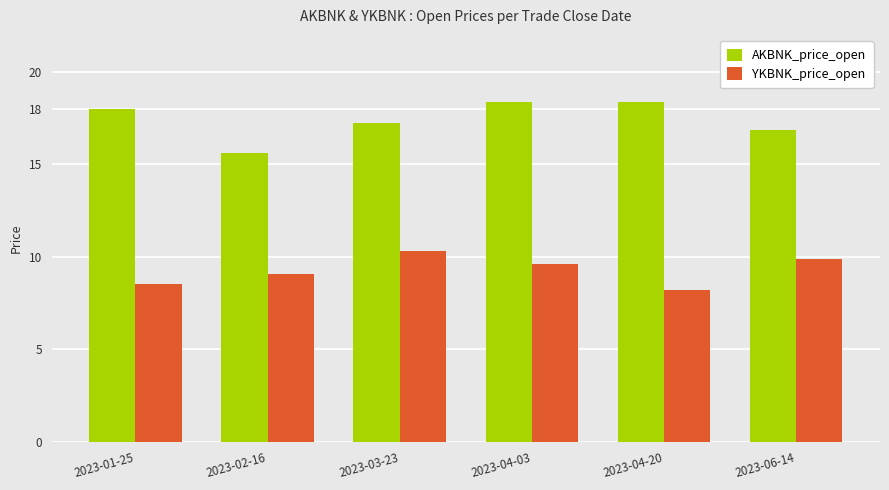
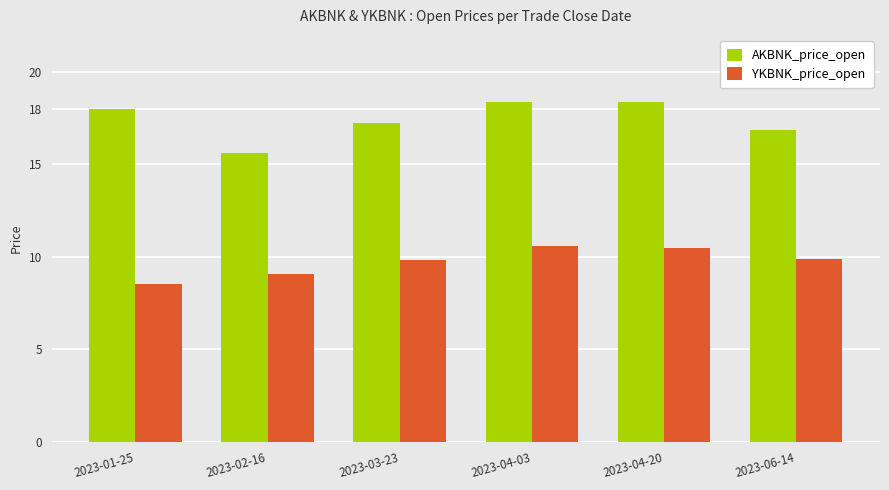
YKBNK_price_open, 2023-03-23: 10.3 -> 9.9
YKBNK_price_open, 2023-04-03: 9.6 -> 10.6
YKBNK_price_open, 2023-04-20: 8.2 -> 10.5
